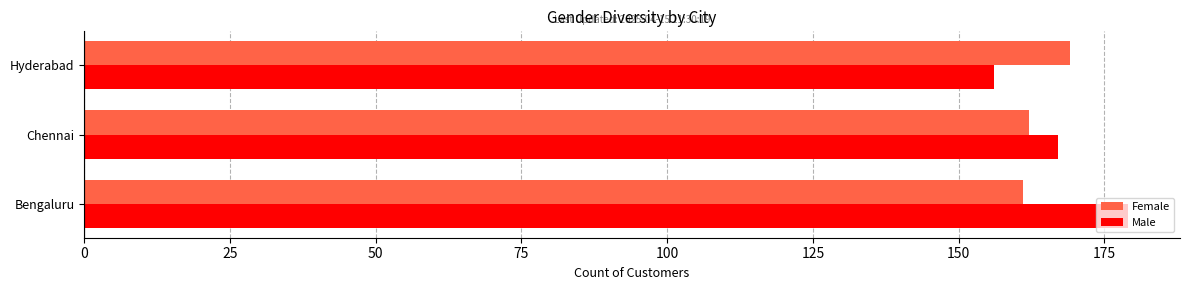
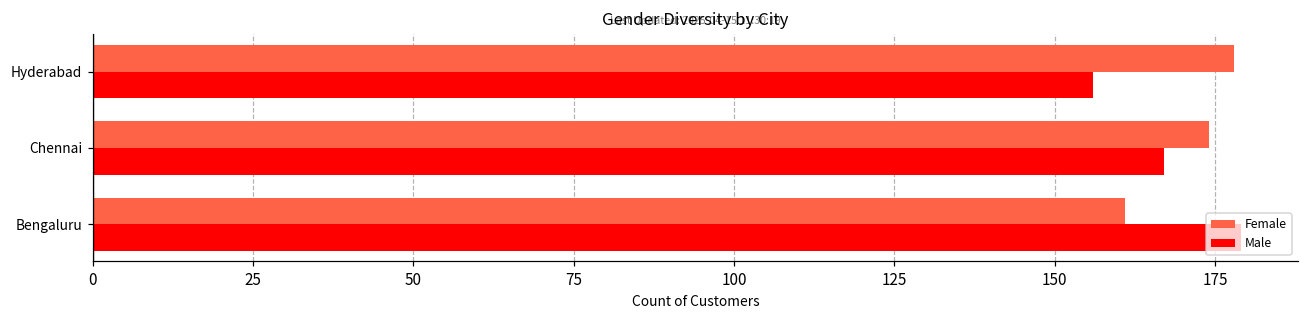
Female, Hyderabad: 169 -> 178
Female, Chennai: 162 -> 174
